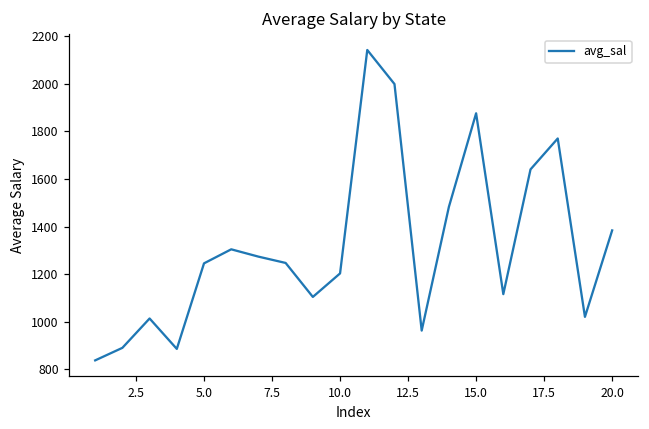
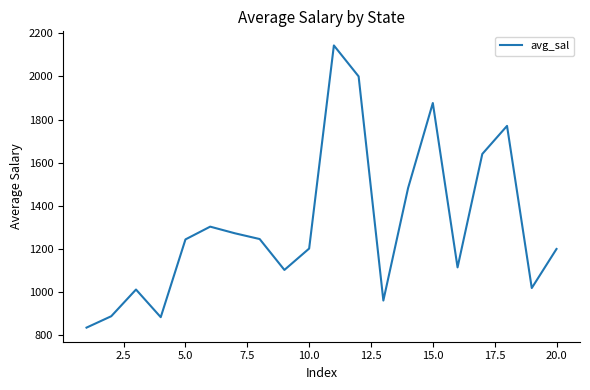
20.0: 1380 -> 1200
